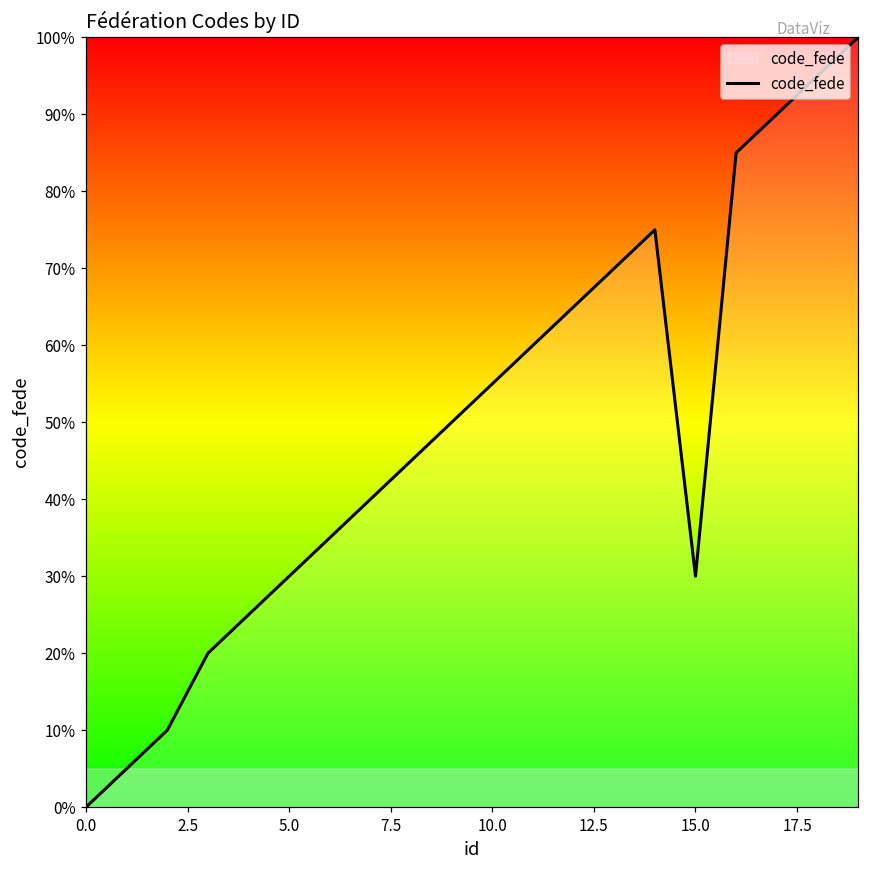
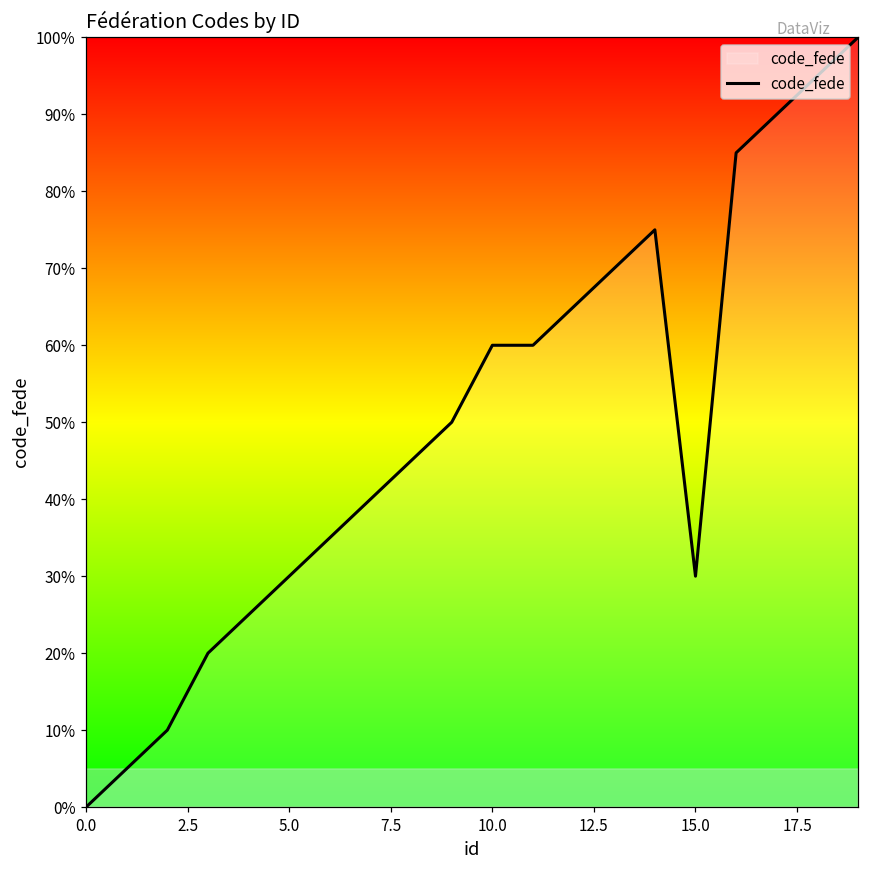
10.0: 55% -> 60%
